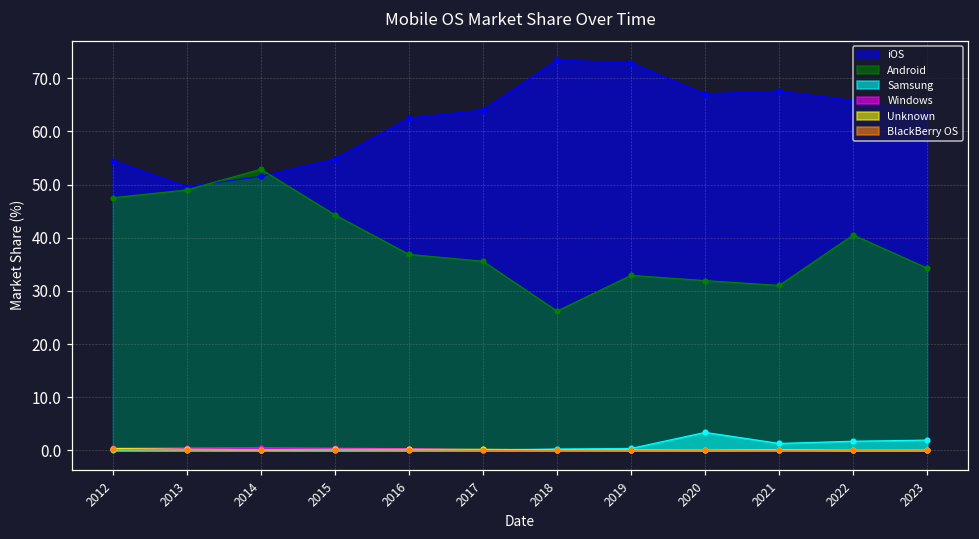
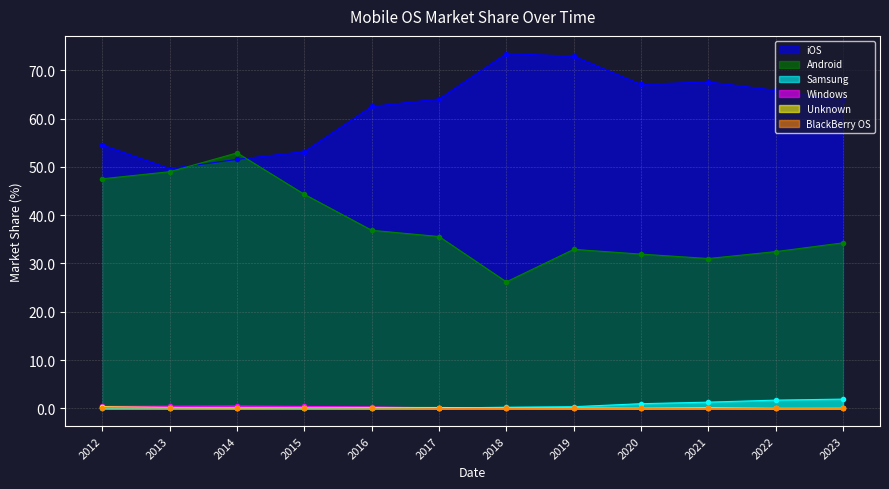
iOS, 2015: 55 -> 53
Samsung, 2020: 3 -> 1
Android, 2022: 41 -> 32
